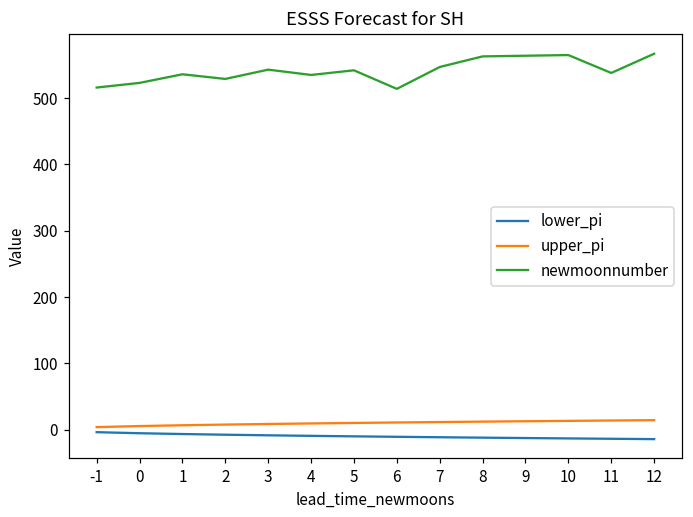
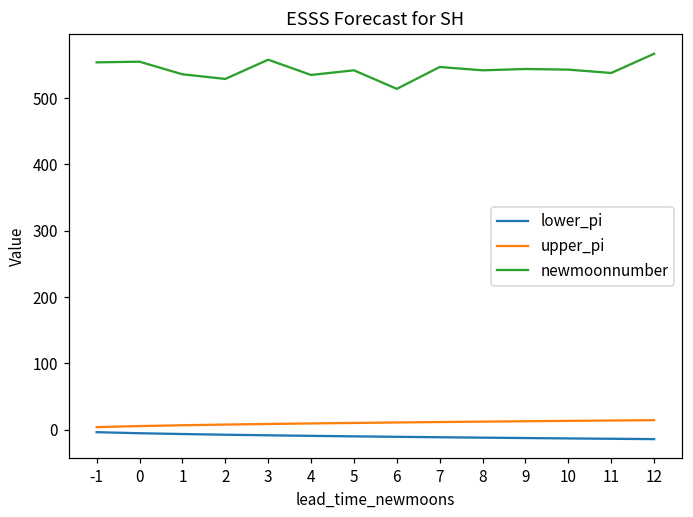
newmoonnumber, -1: 520 -> 550
newmoonnumber, 0: 520 -> 560
newmoonnumber, 3: 540 -> 560
newmoonnumber, 8: 560 -> 540
newmoonnumber, 9: 560 -> 540
newmoonnumber, 10: 570 -> 540
